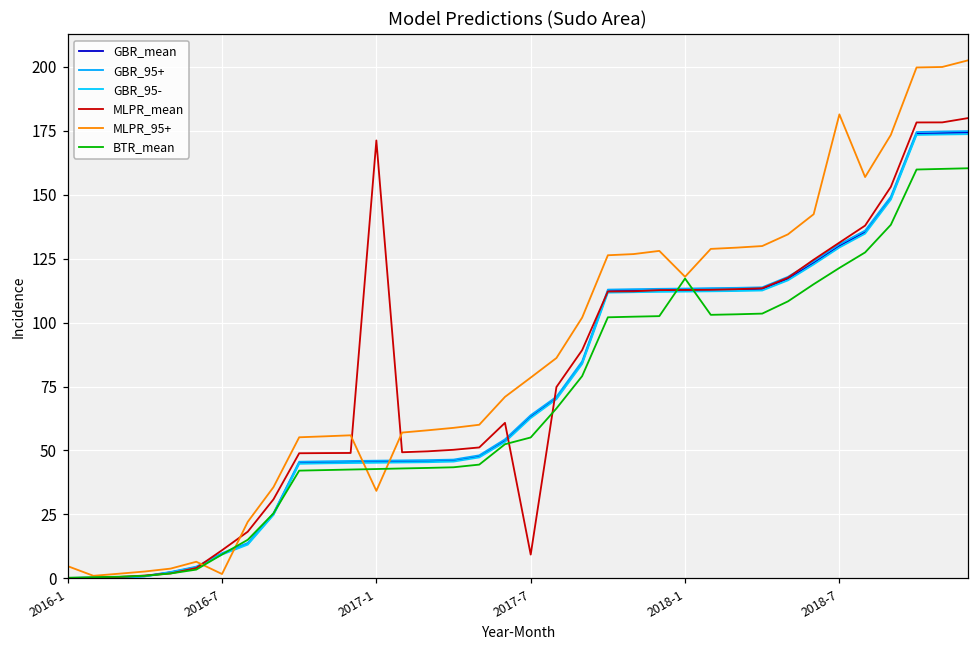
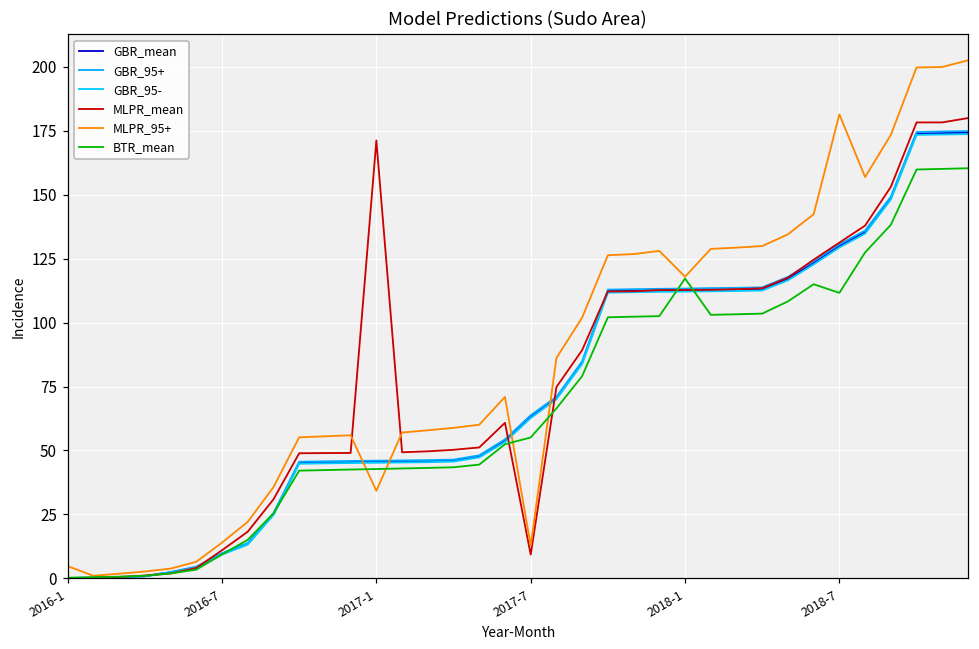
MLPR_95+, 2016-7: 2 -> 14
MLPR_95+, 2017-7: 78 -> 13
BTR_mean, 2018-7: 121 -> 112
